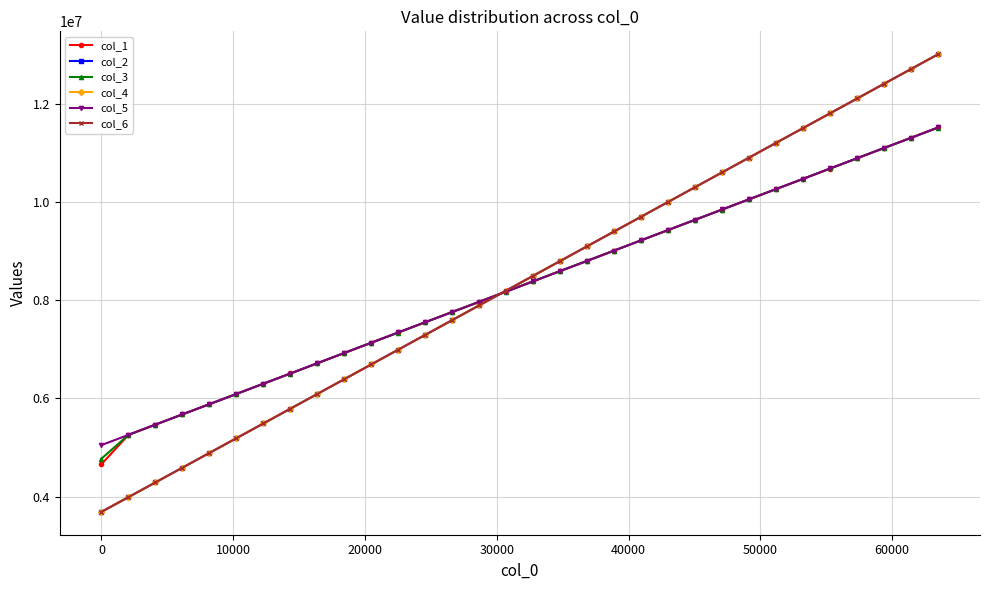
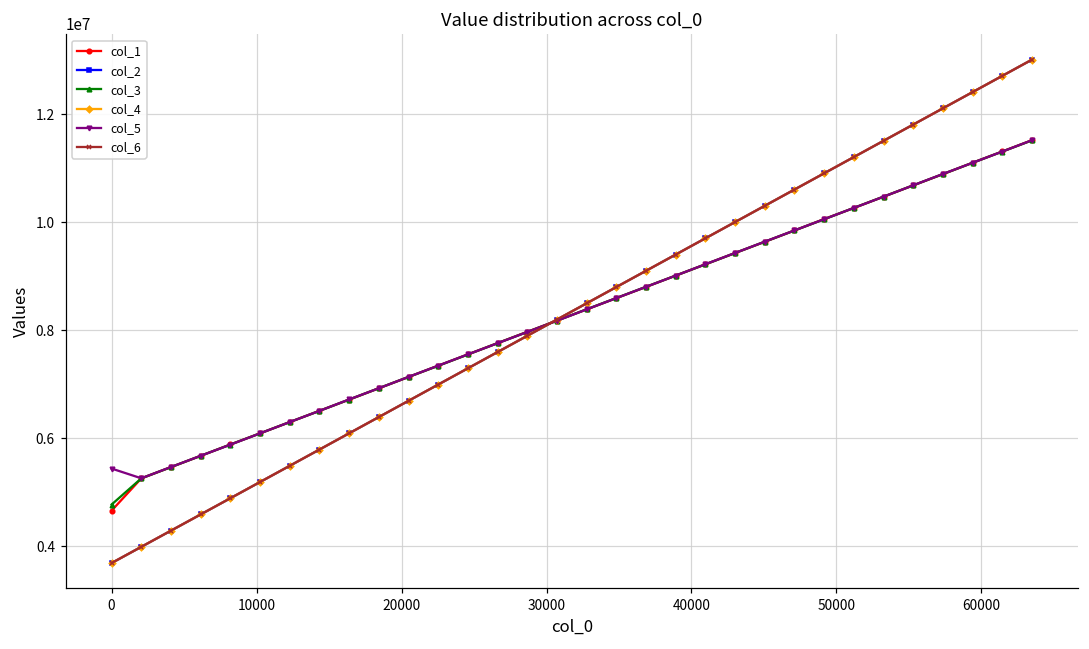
col_5, 0: 5000000 -> 5400000
